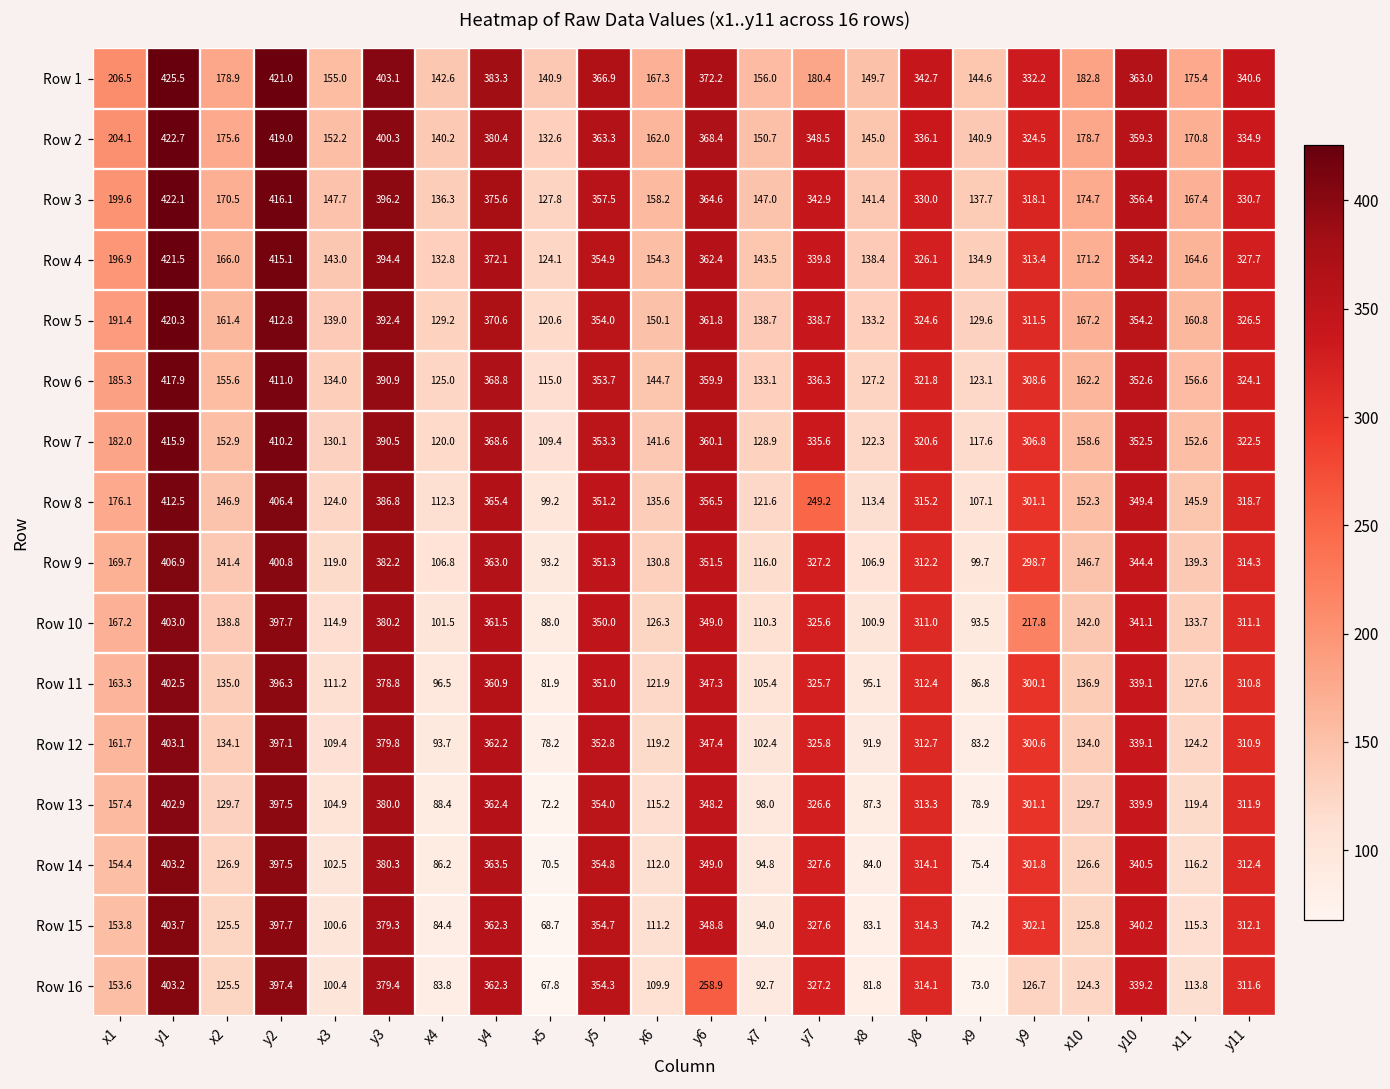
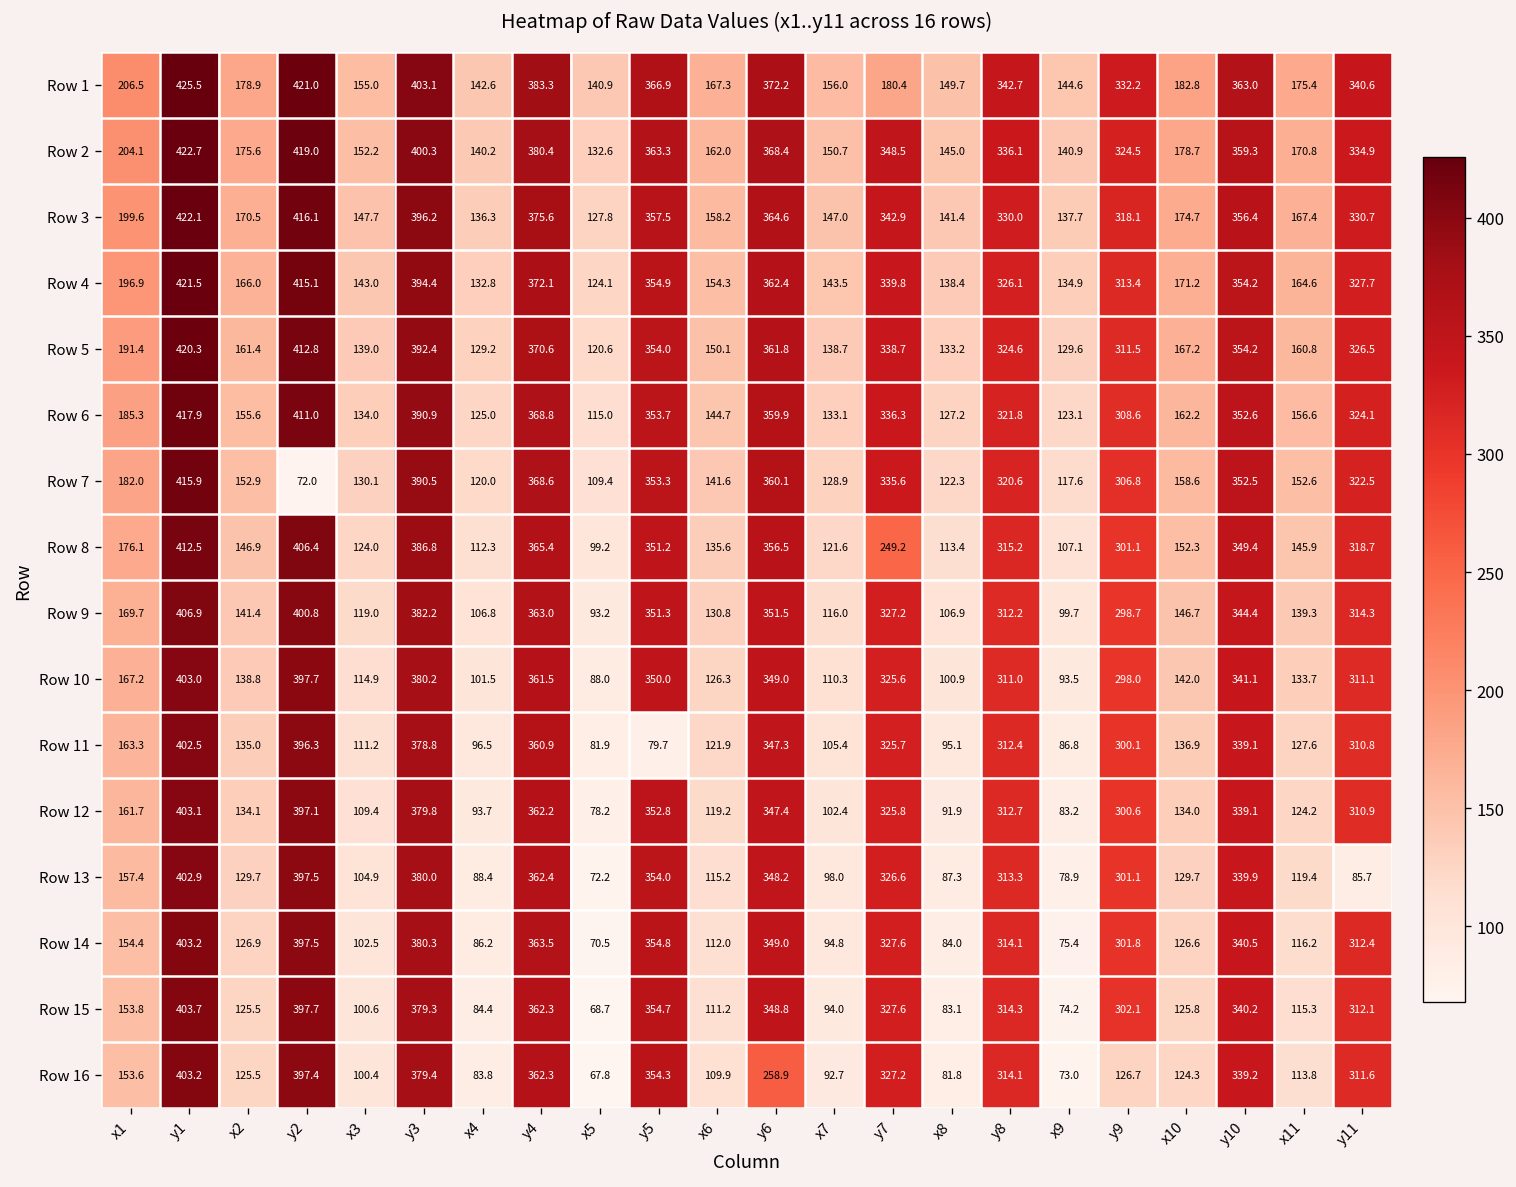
Row 7, y2: 410.2 -> 72.0
Row 10, y9: 217.8 -> 298.0
Row 11, y5: 351.0 -> 79.7
Row 13, y11: 311.9 -> 85.7
